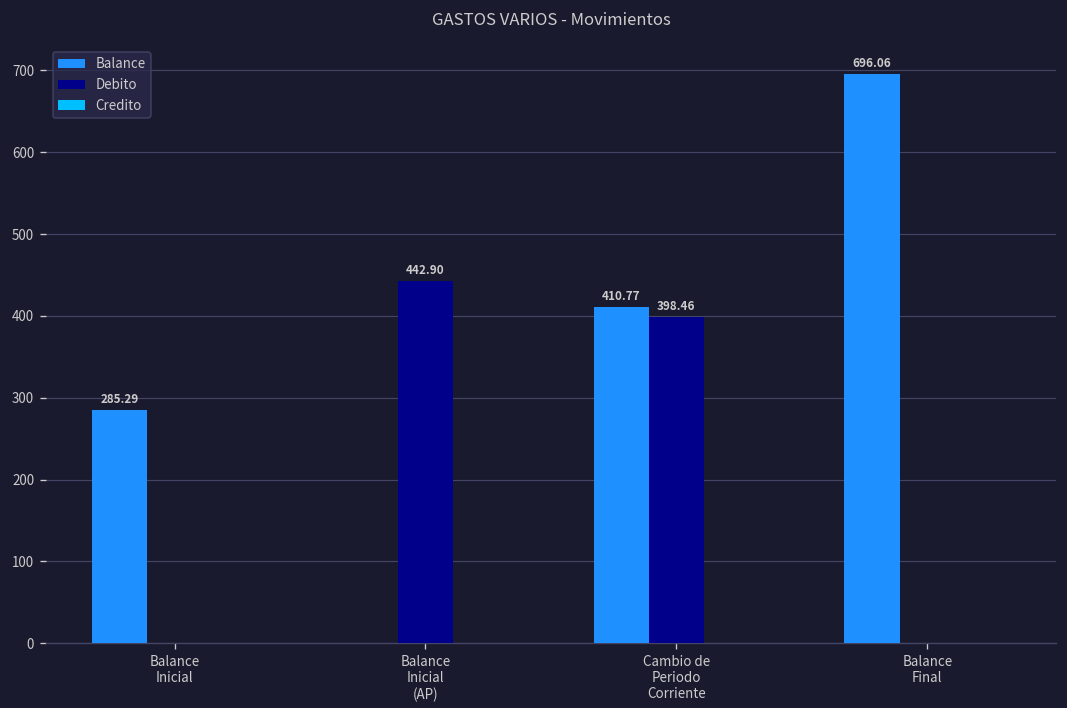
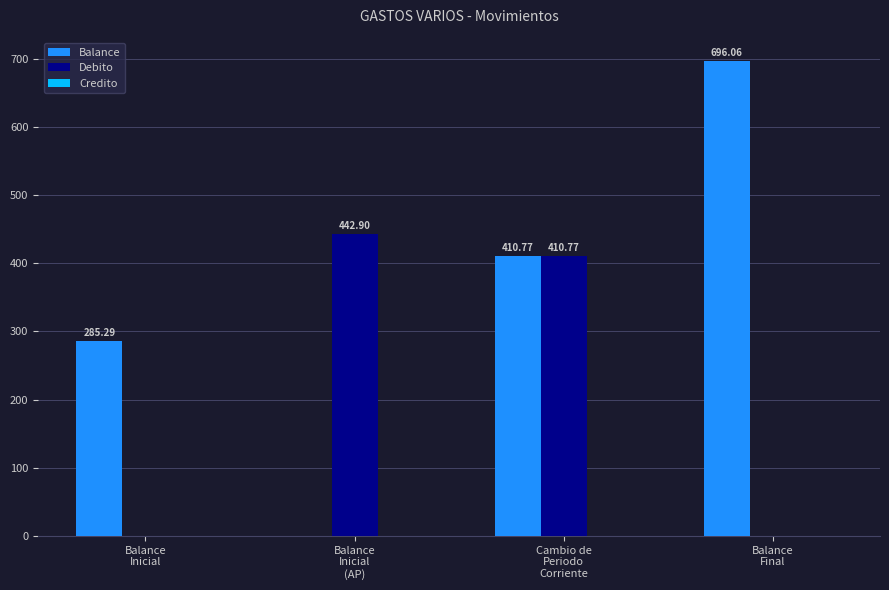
Debito, Cambio de Periodo Corriente: 398.46 -> 410.77
